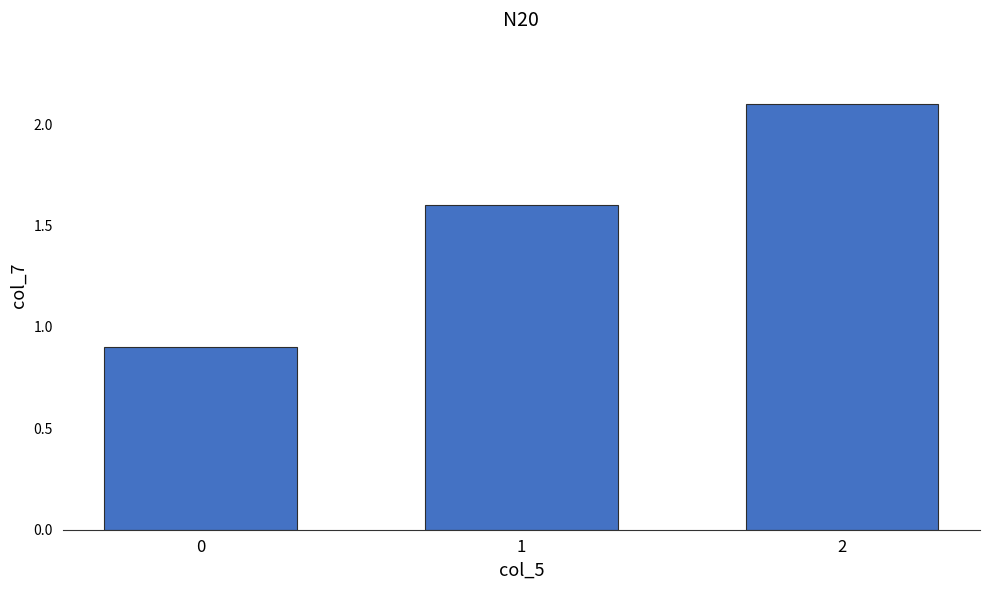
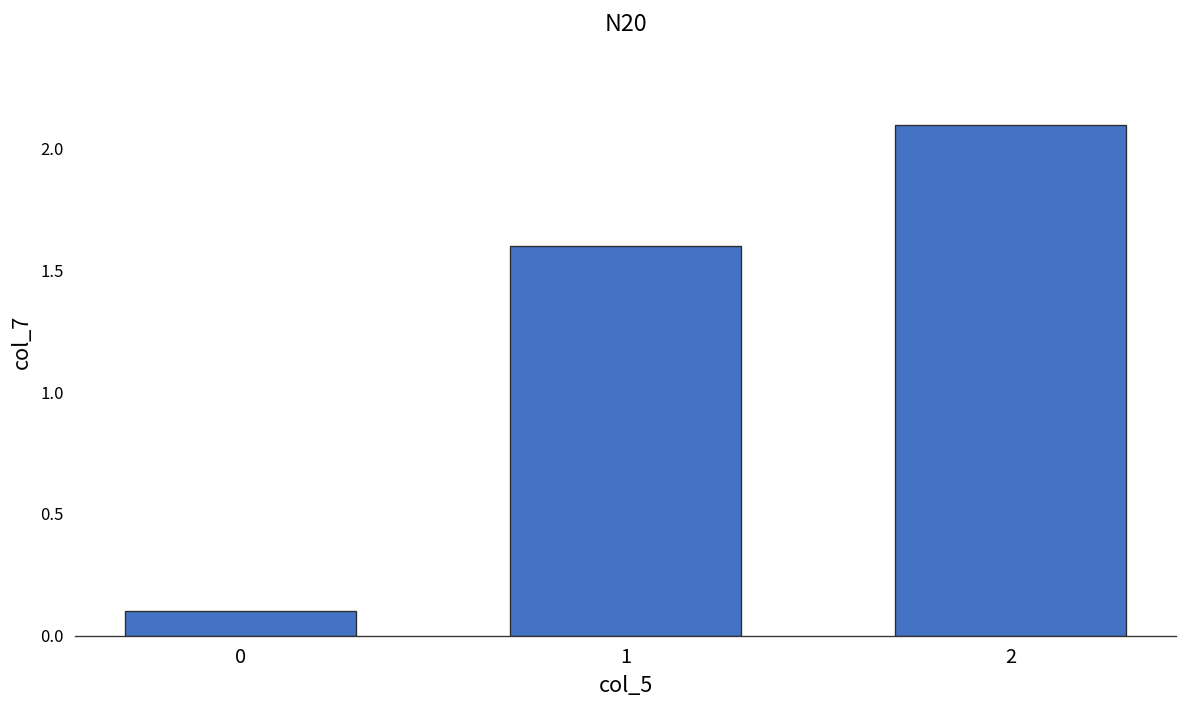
0: 0.9 -> 0.1
